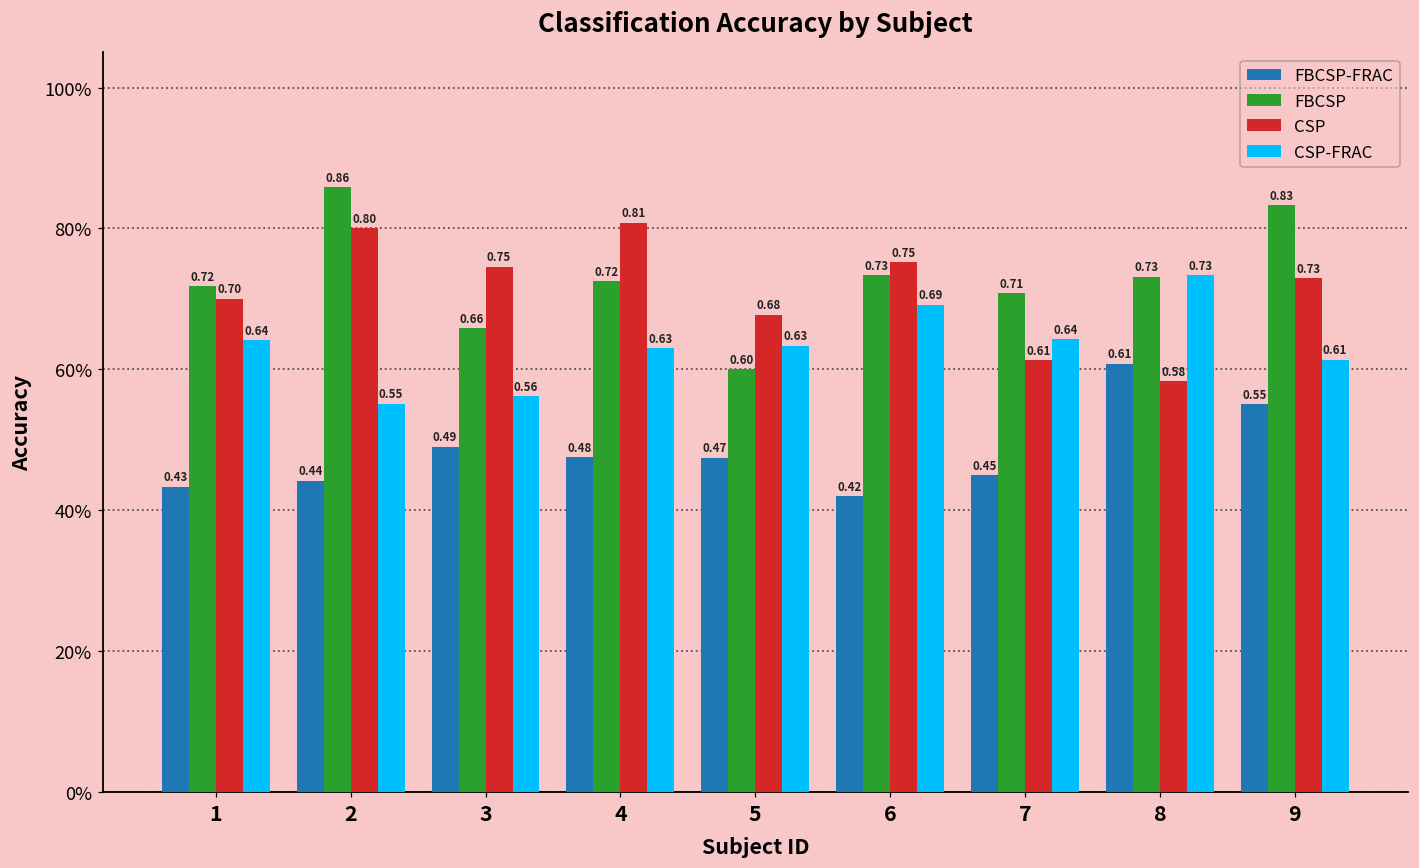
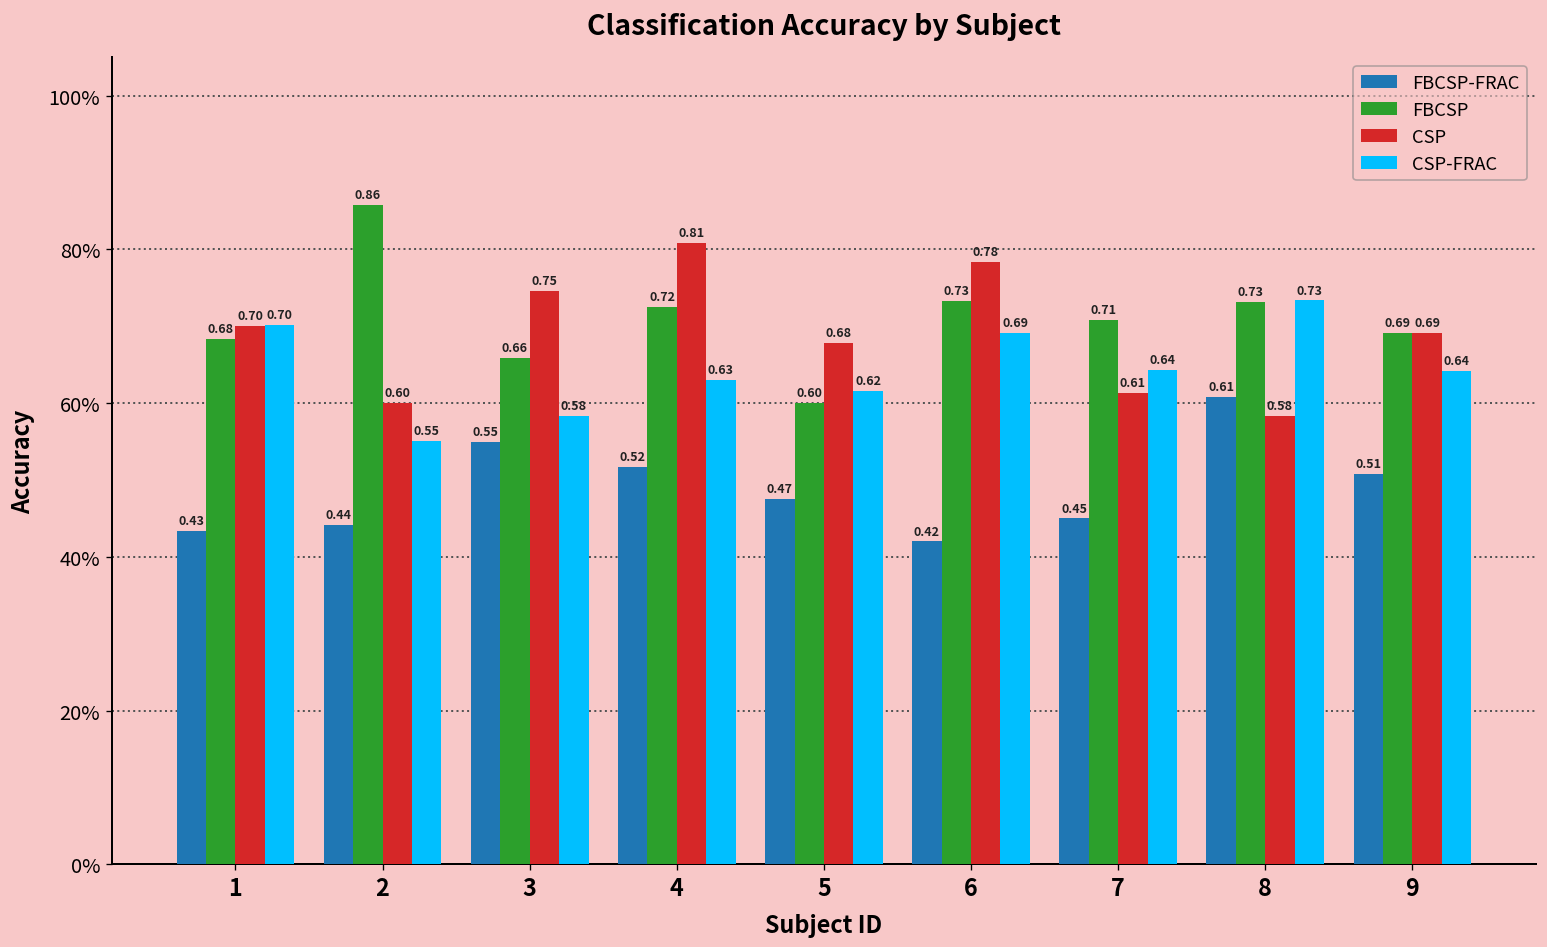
FBCSP, 1: 0.72 -> 0.68
CSP-FRAC, 1: 0.64 -> 0.70
CSP, 2: 0.80 -> 0.60
FBCSP-FRAC, 3: 0.49 -> 0.55
CSP-FRAC, 3: 0.56 -> 0.58
FBCSP-FRAC, 4: 0.48 -> 0.52
CSP-FRAC, 5: 0.63 -> 0.62
CSP, 6: 0.75 -> 0.78
FBCSP-FRAC, 9: 0.55 -> 0.51
FBCSP, 9: 0.83 -> 0.69
CSP, 9: 0.73 -> 0.69
CSP-FRAC, 9: 0.61 -> 0.64
